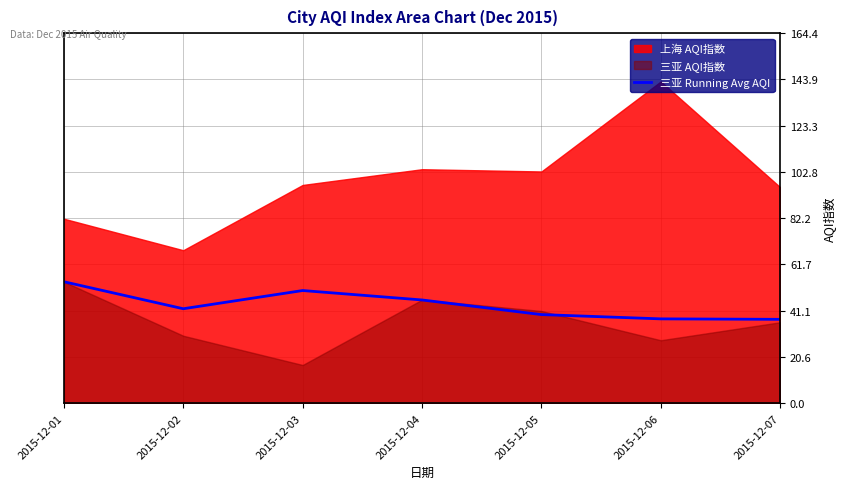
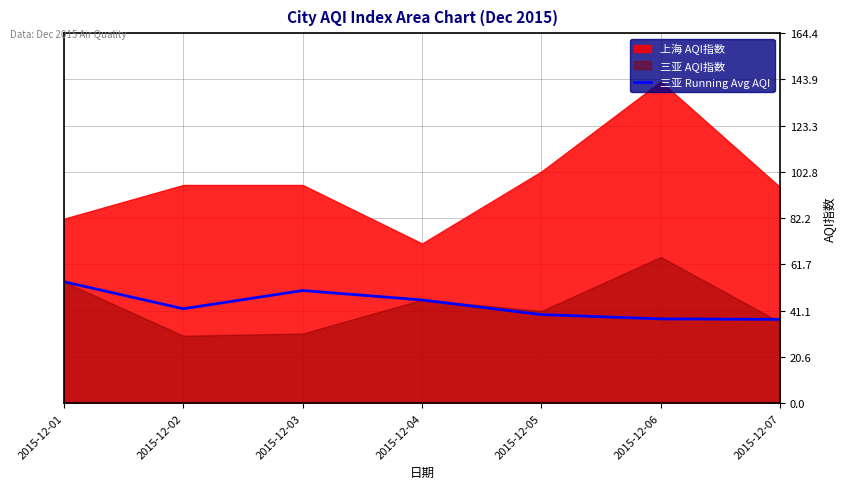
上海 AQI指数, 2015-12-02: 68 -> 97
三亚 AQI指数, 2015-12-03: 17 -> 31
上海 AQI指数, 2015-12-04: 104 -> 71
三亚 AQI指数, 2015-12-06: 28 -> 65
